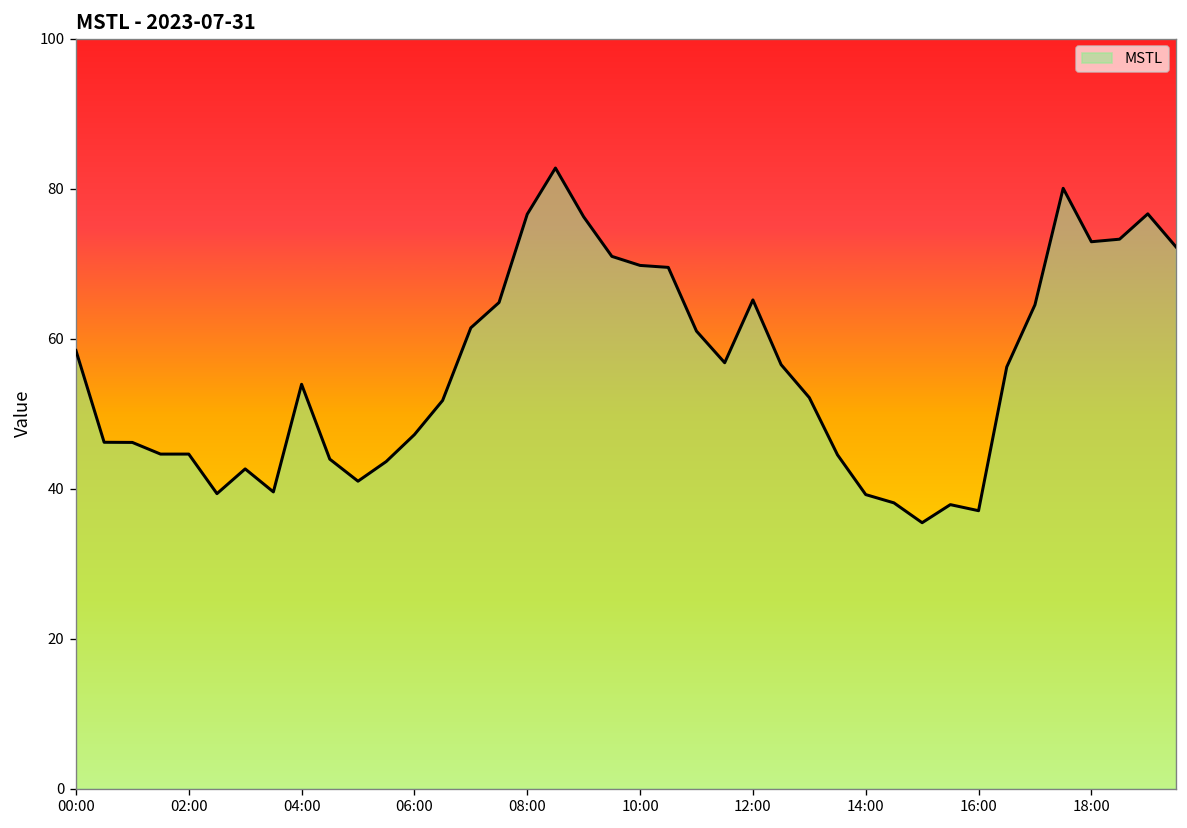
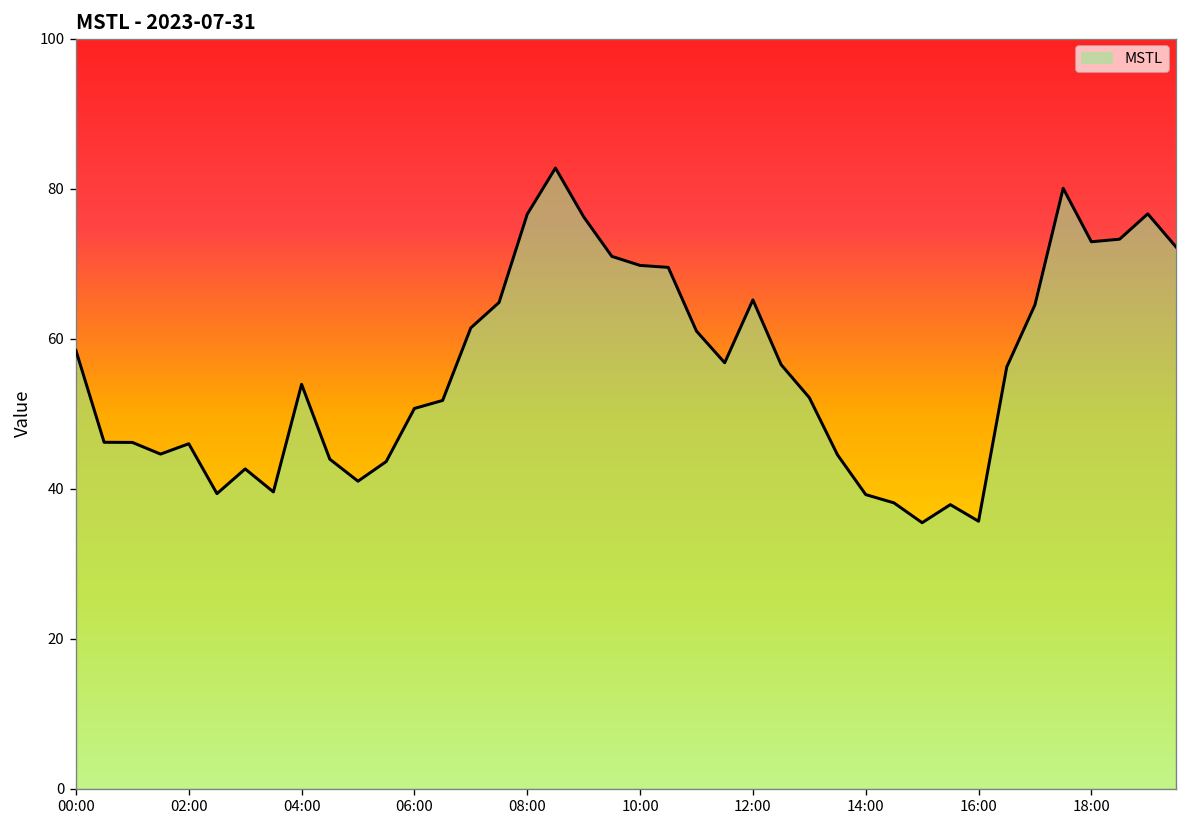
02:00: 45 -> 46
06:00: 47 -> 51
16:00: 37 -> 36
